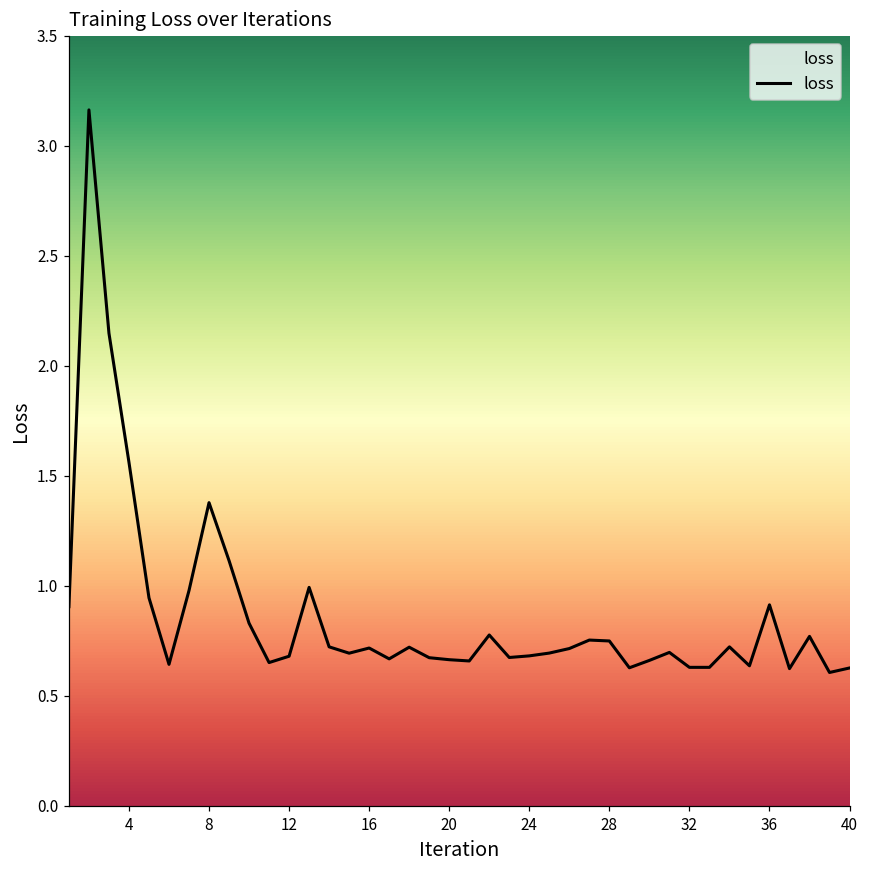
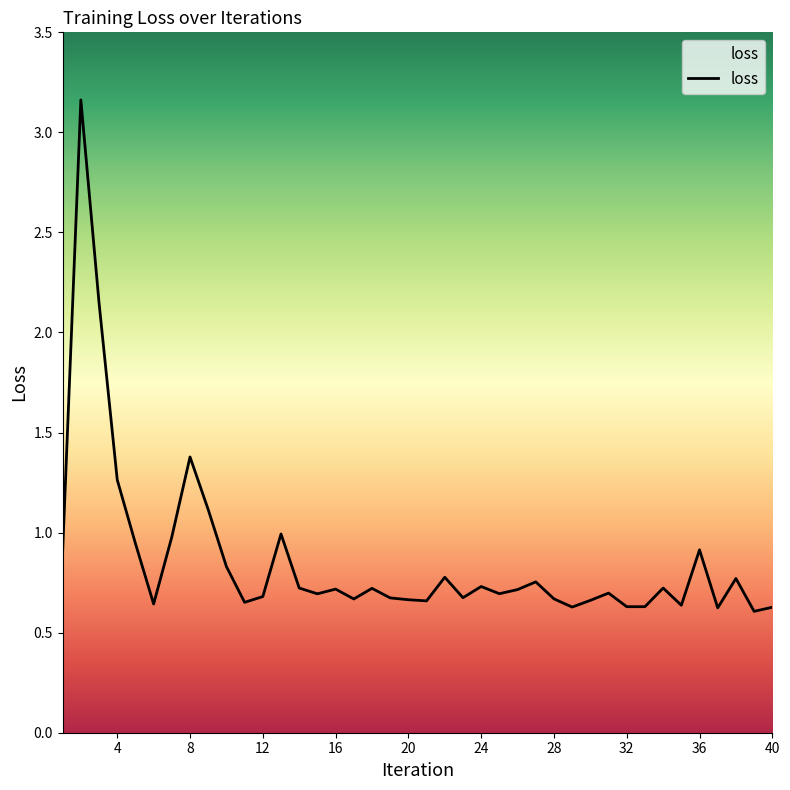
4: 1.56 -> 1.26
24: 0.68 -> 0.73
28: 0.75 -> 0.67
